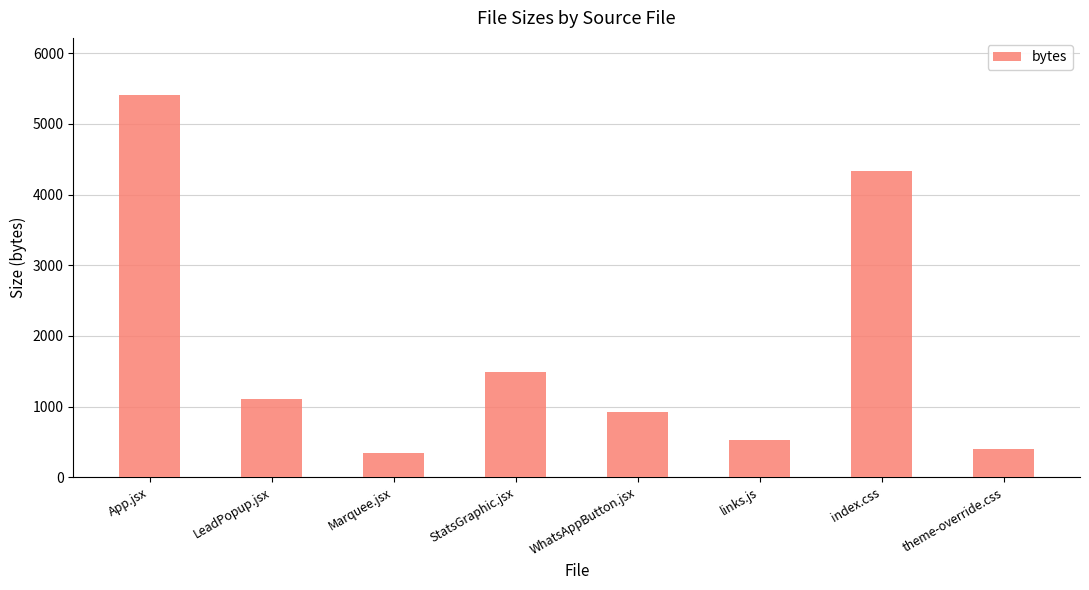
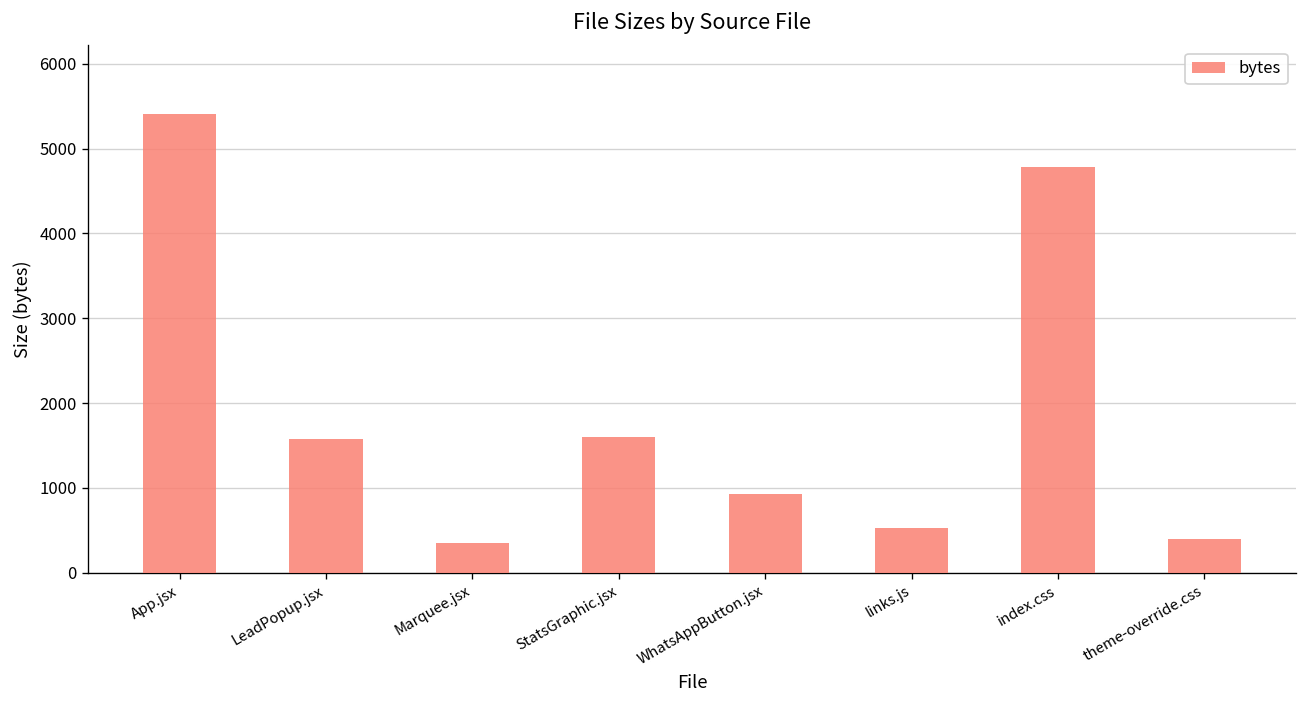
LeadPopup.jsx: 1100 -> 1600
StatsGraphic.jsx: 1500 -> 1600
index.css: 4300 -> 4800
